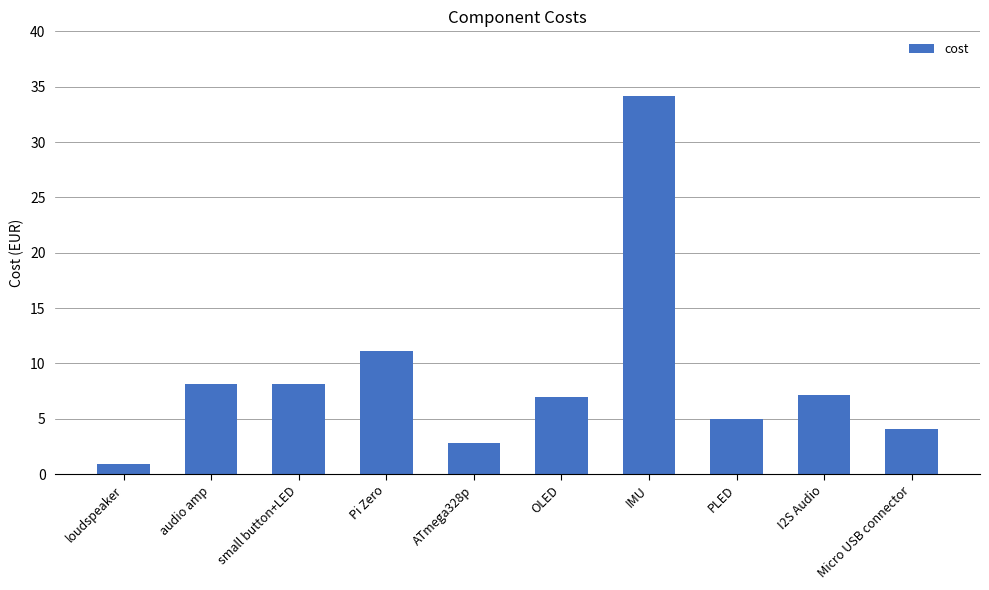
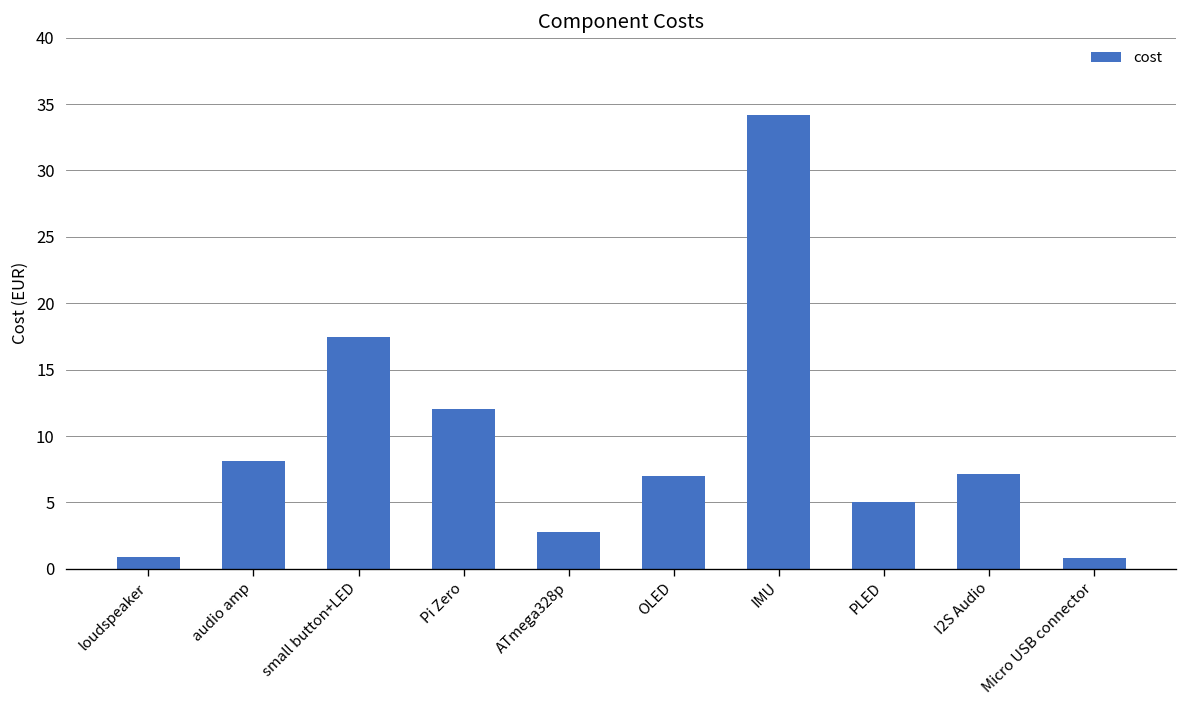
small button+LED: 8.2 -> 17.5
Pi Zero: 11.1 -> 12.0
Micro USB connector: 4.0 -> 0.8
